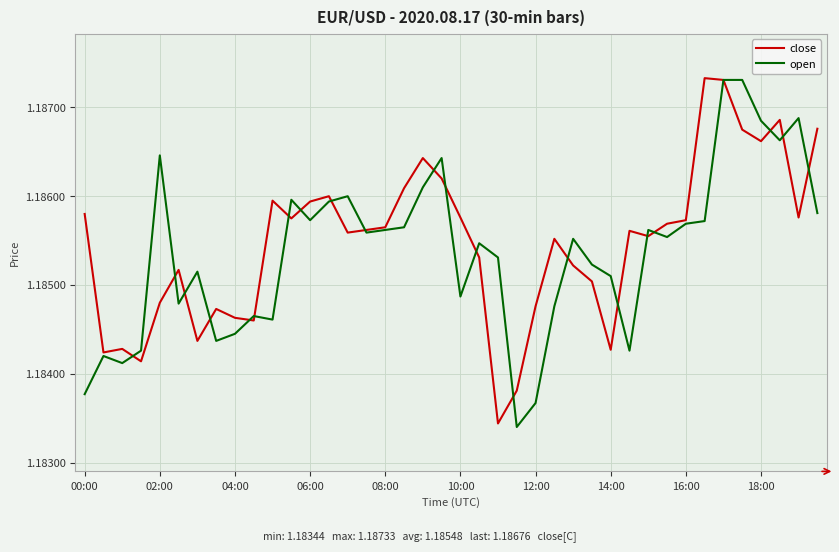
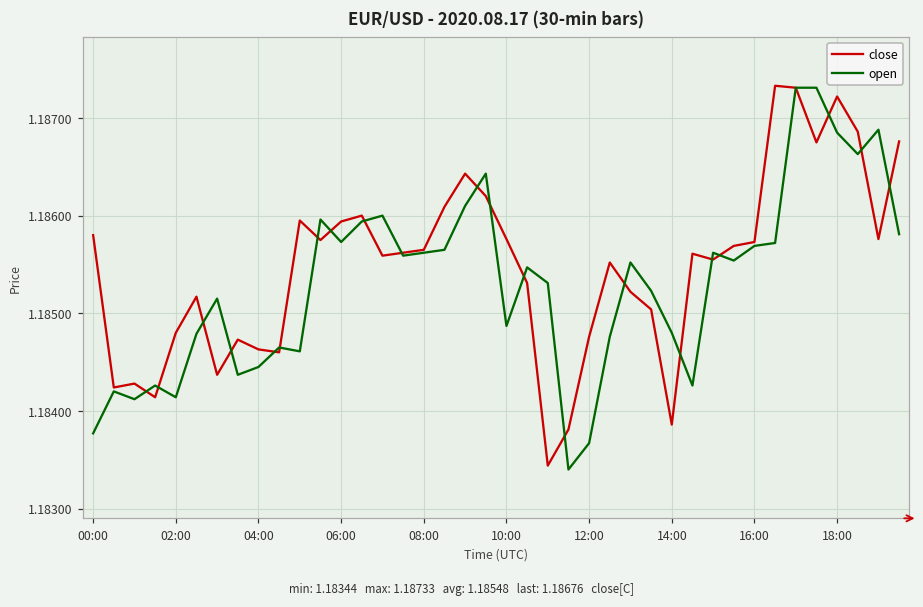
open, 02:00: 1.1865 -> 1.1841
close, 14:00: 1.1843 -> 1.1839
open, 14:00: 1.1851 -> 1.1848
close, 18:00: 1.1866 -> 1.1872
